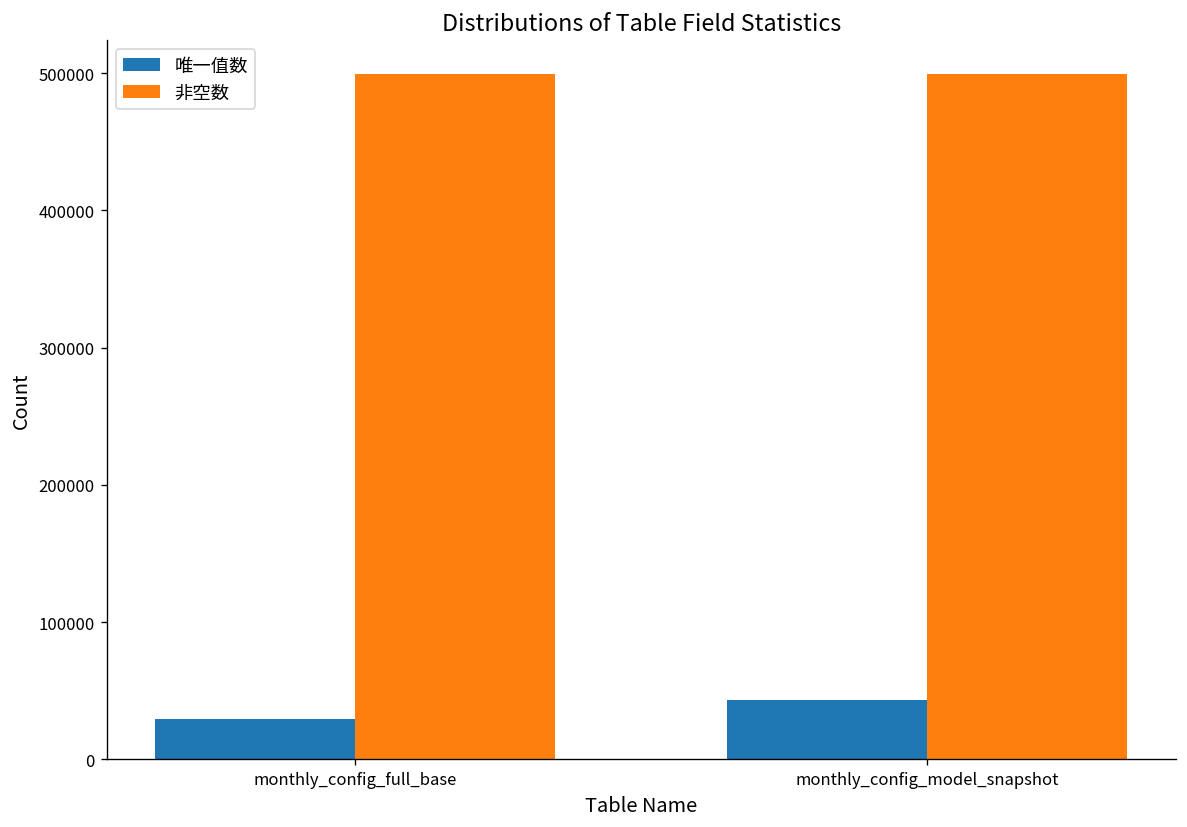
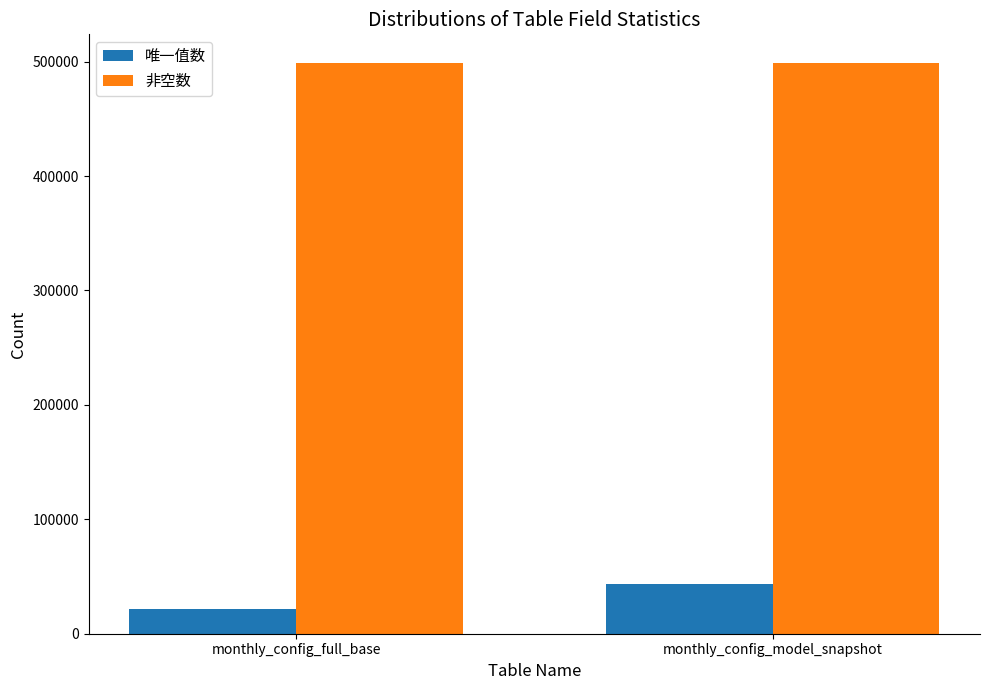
唯一值数, monthly_config_full_base: 30000 -> 22000
